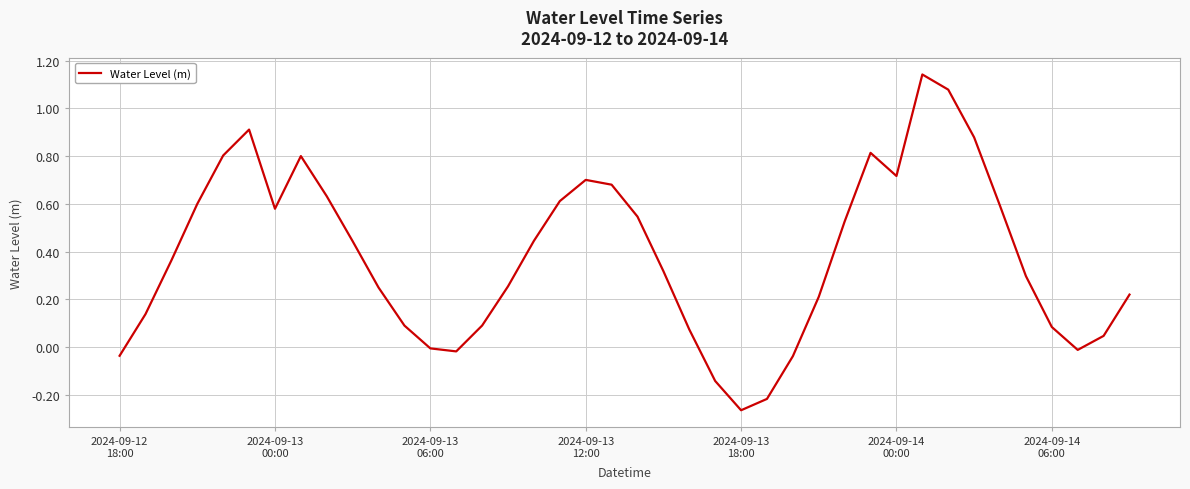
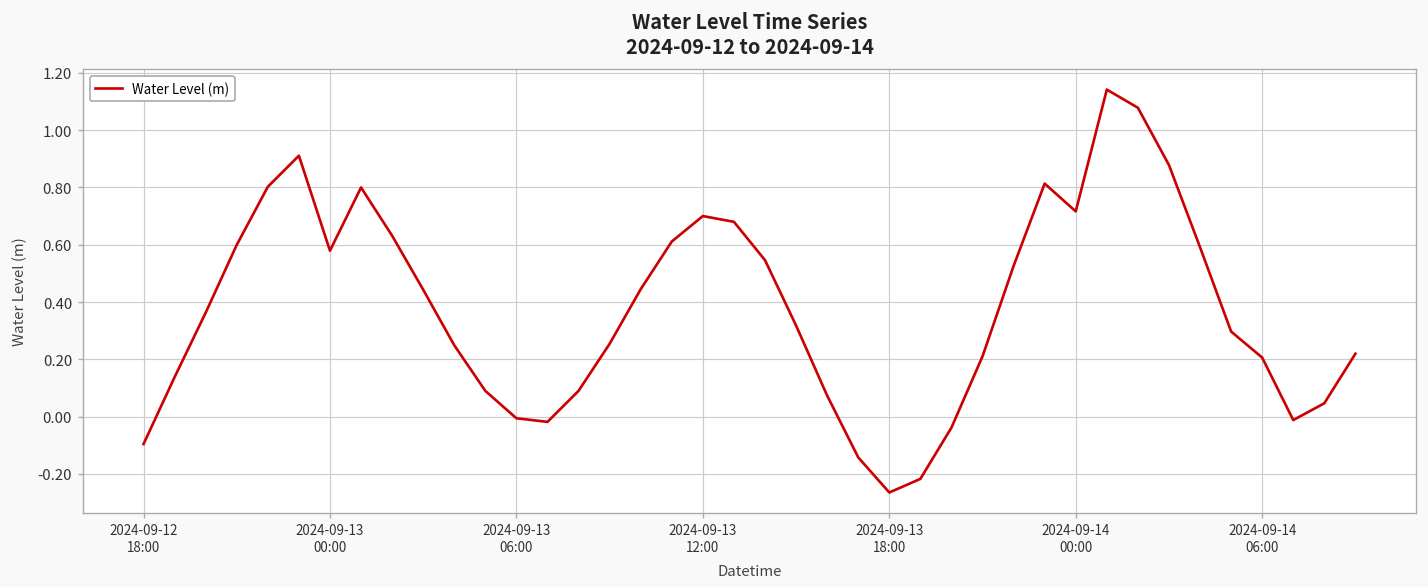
2024-09-12 18:00: -0.04 -> -0.10
2024-09-14 06:00: 0.08 -> 0.21
